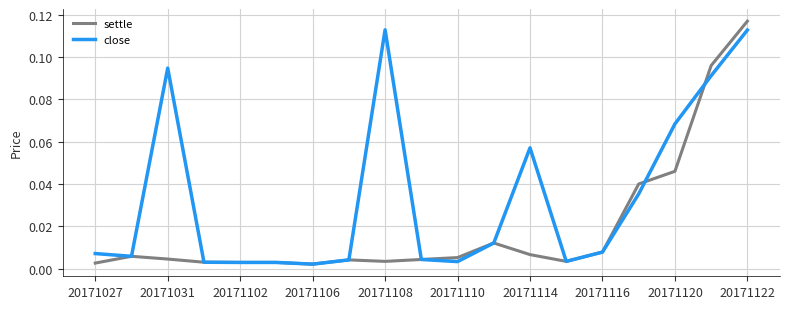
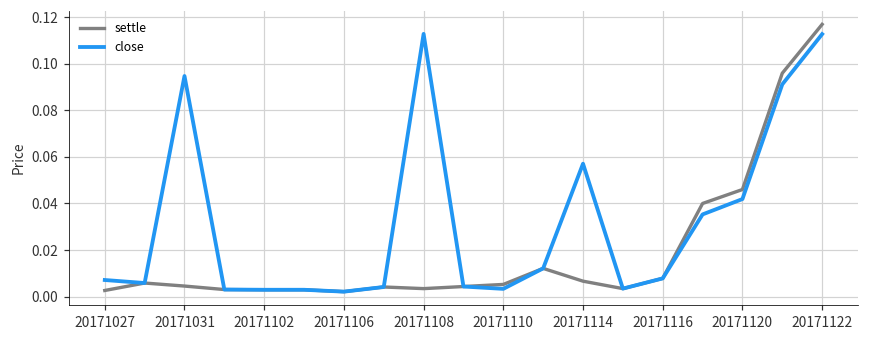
close, 20171120: 0.068 -> 0.042
